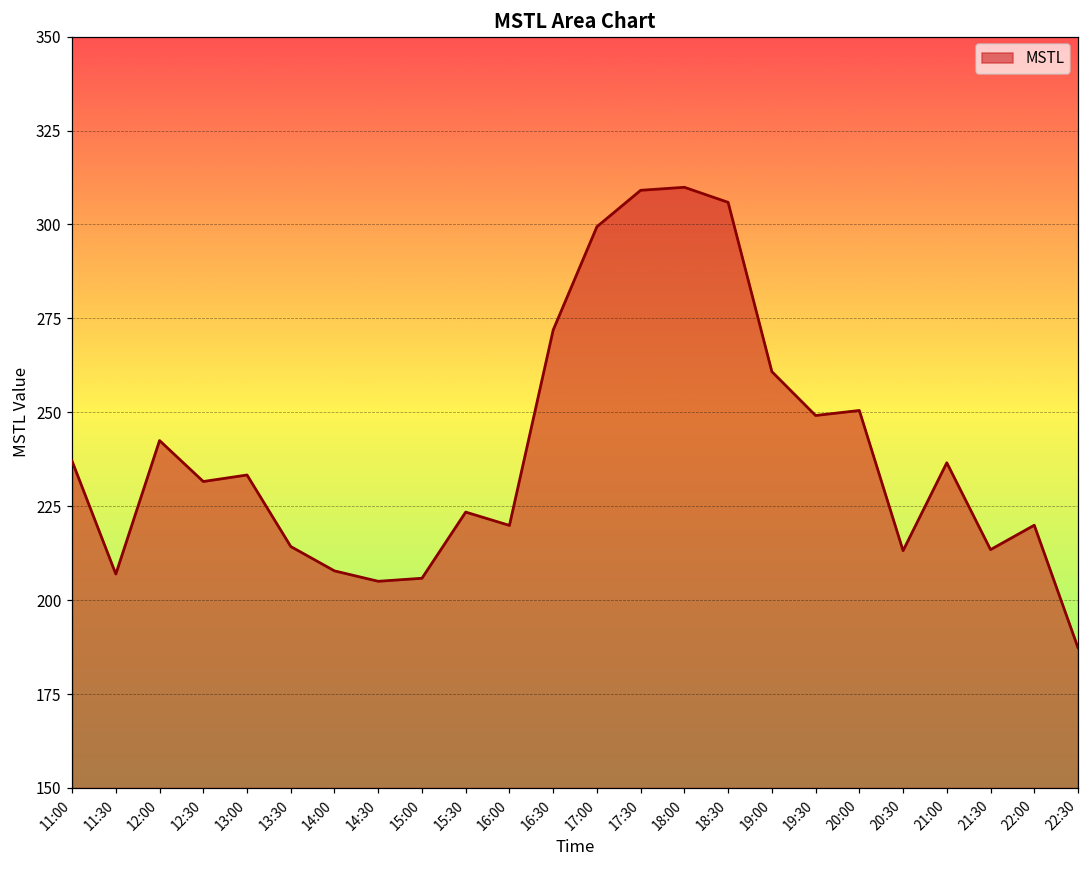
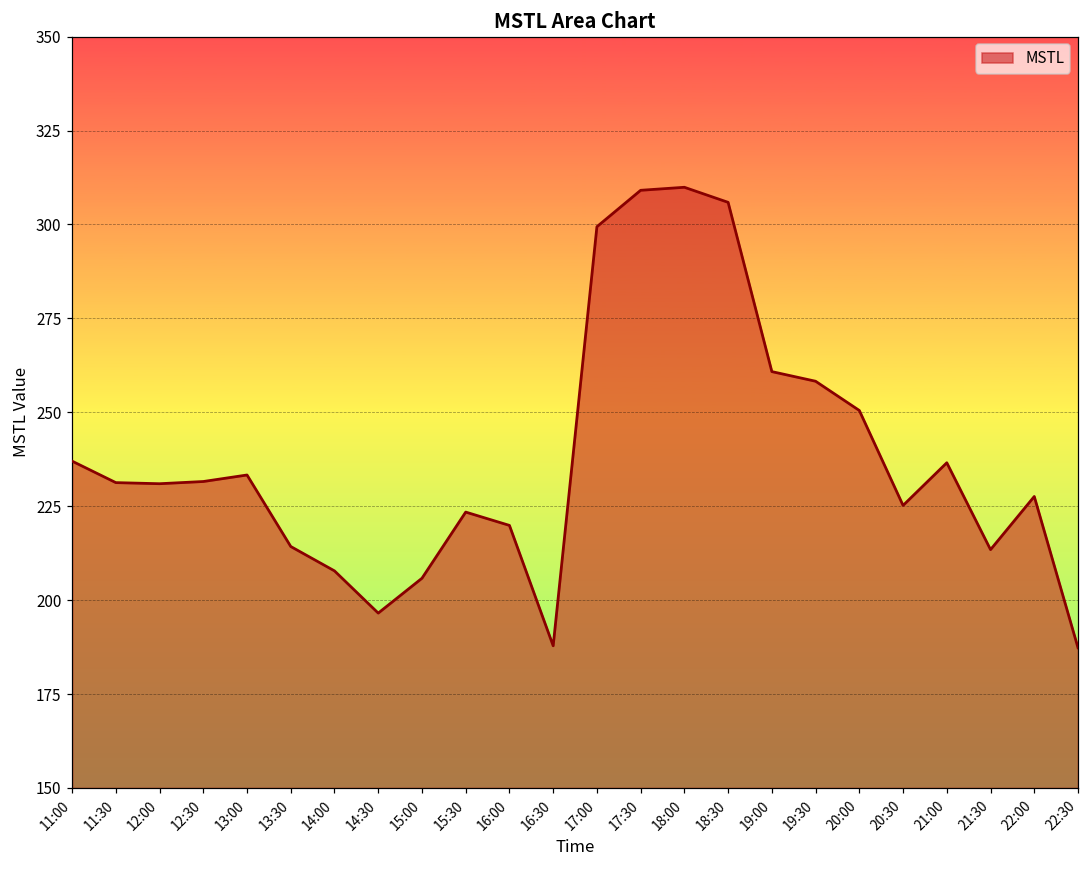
11:30: 207 -> 231
12:00: 242 -> 231
14:30: 205 -> 197
16:30: 272 -> 188
19:30: 249 -> 258
20:30: 213 -> 225
22:00: 220 -> 228
